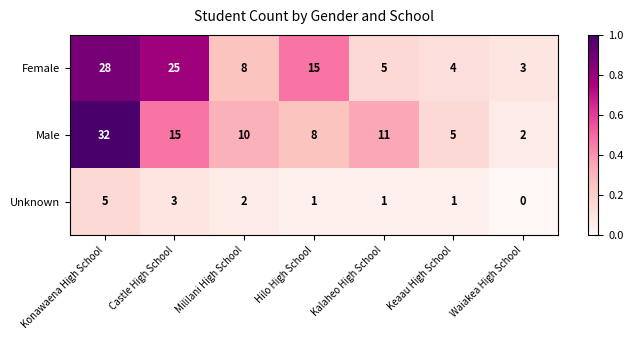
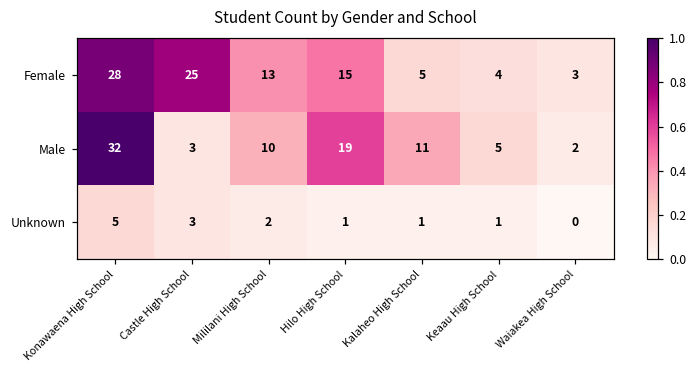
Female, Mililani High School: 8 -> 13
Male, Castle High School: 15 -> 3
Male, Hilo High School: 8 -> 19
